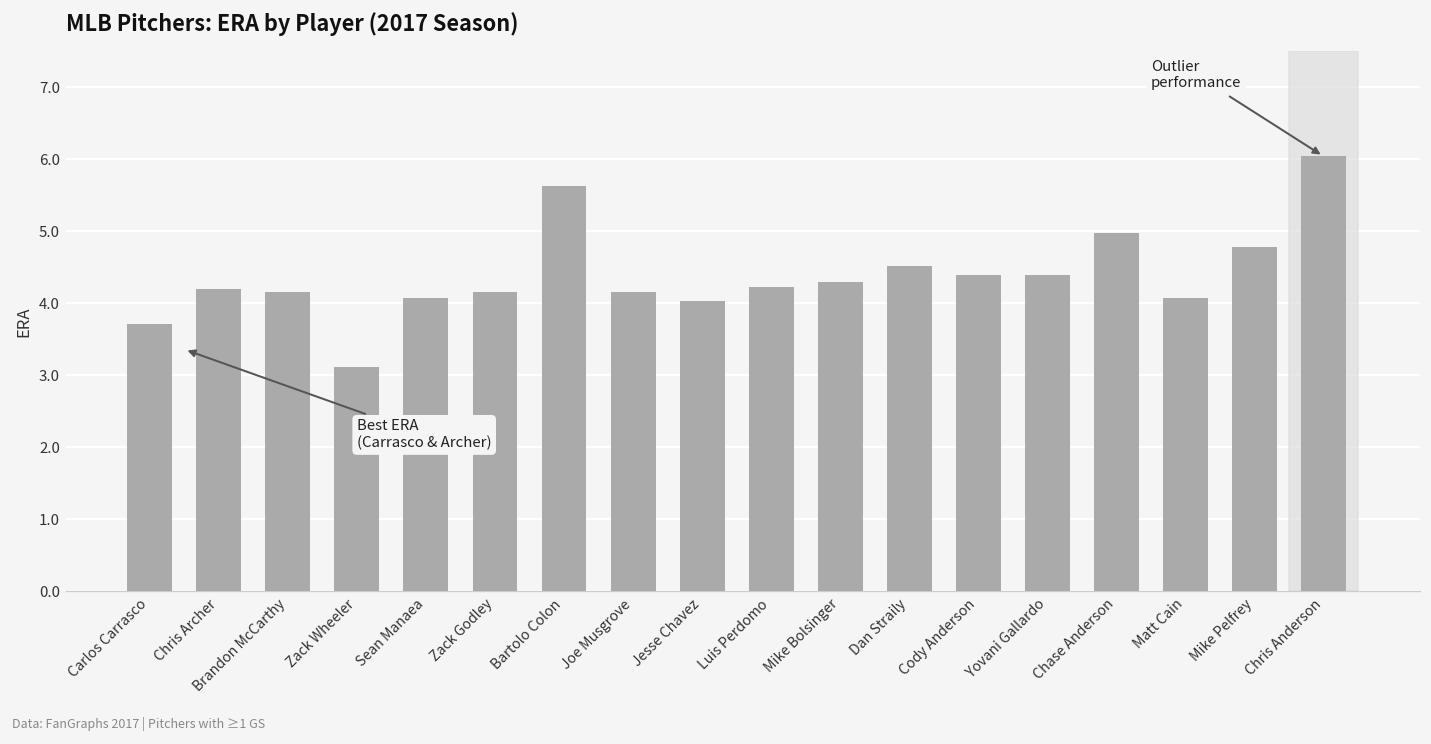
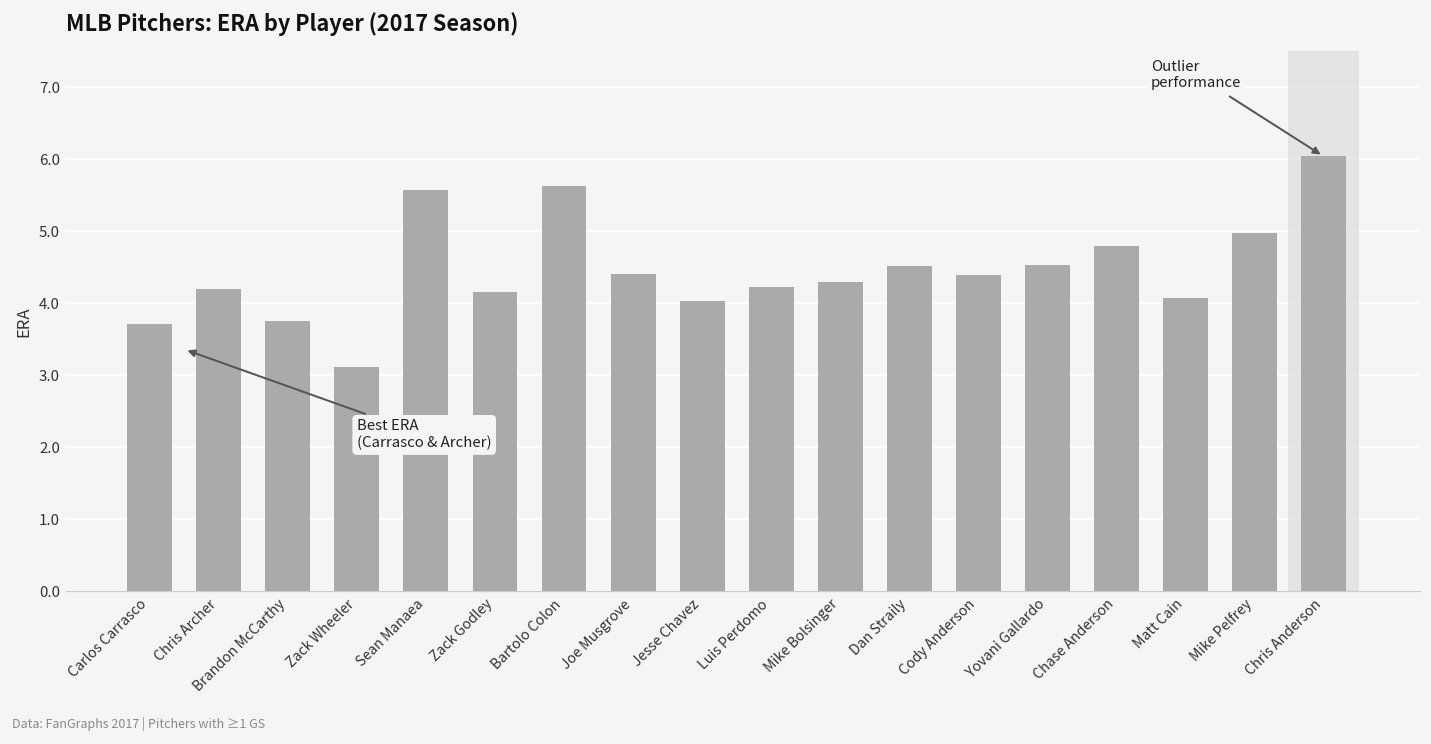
Brandon McCarthy: 4.2 -> 3.8
Sean Manaea: 4.1 -> 5.6
Joe Musgrove: 4.2 -> 4.4
Yovani Gallardo: 4.4 -> 4.5
Chase Anderson: 5.0 -> 4.8
Mike Pelfrey: 4.8 -> 5.0
